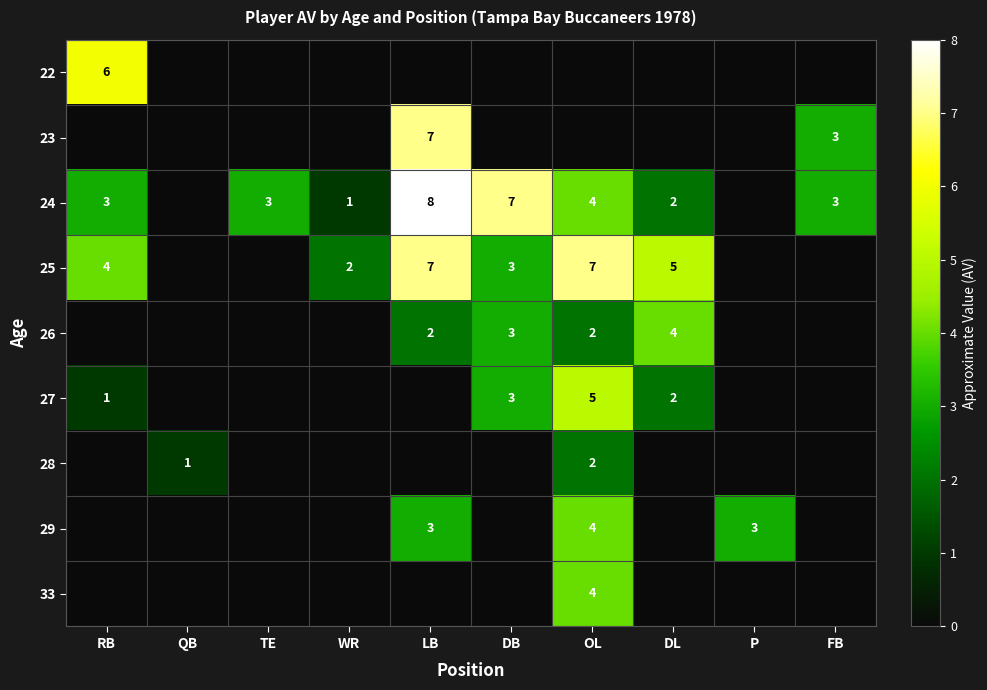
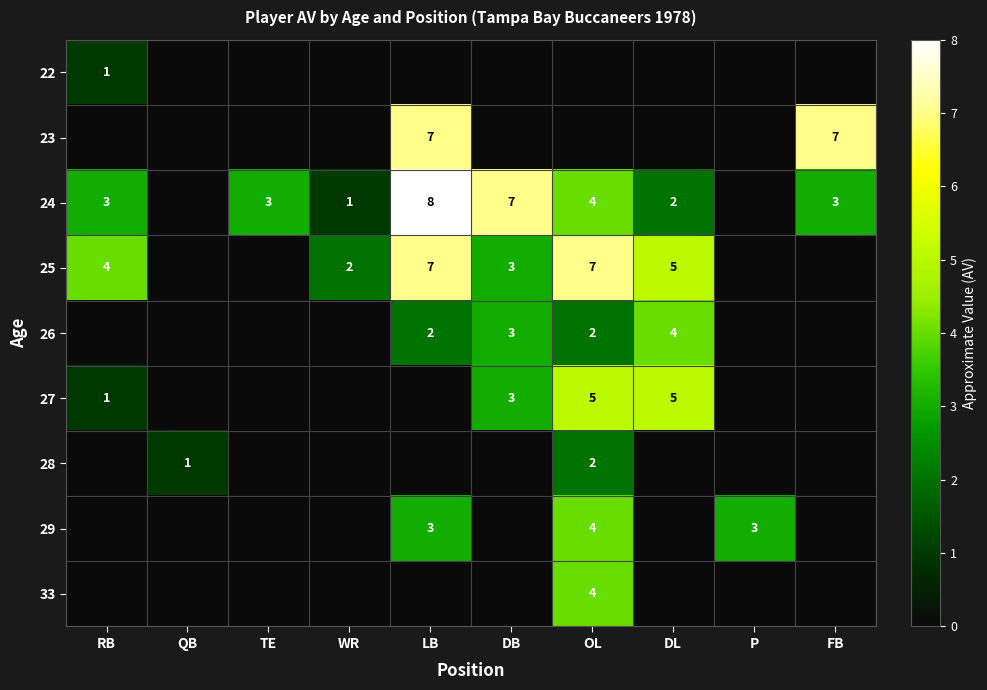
22, RB: 6 -> 1
23, FB: 3 -> 7
27, DL: 2 -> 5
